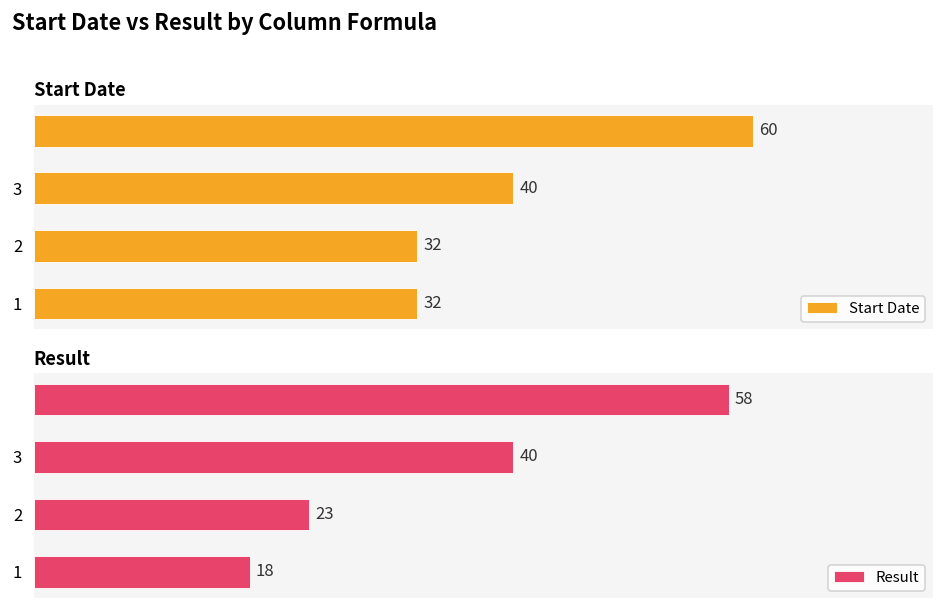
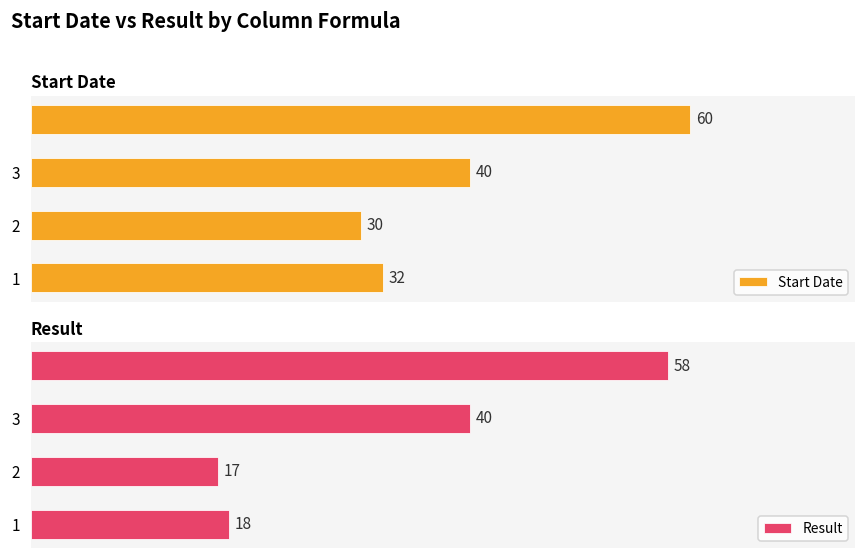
Start Date, 2: 32 -> 30
Result, 2: 23 -> 17
